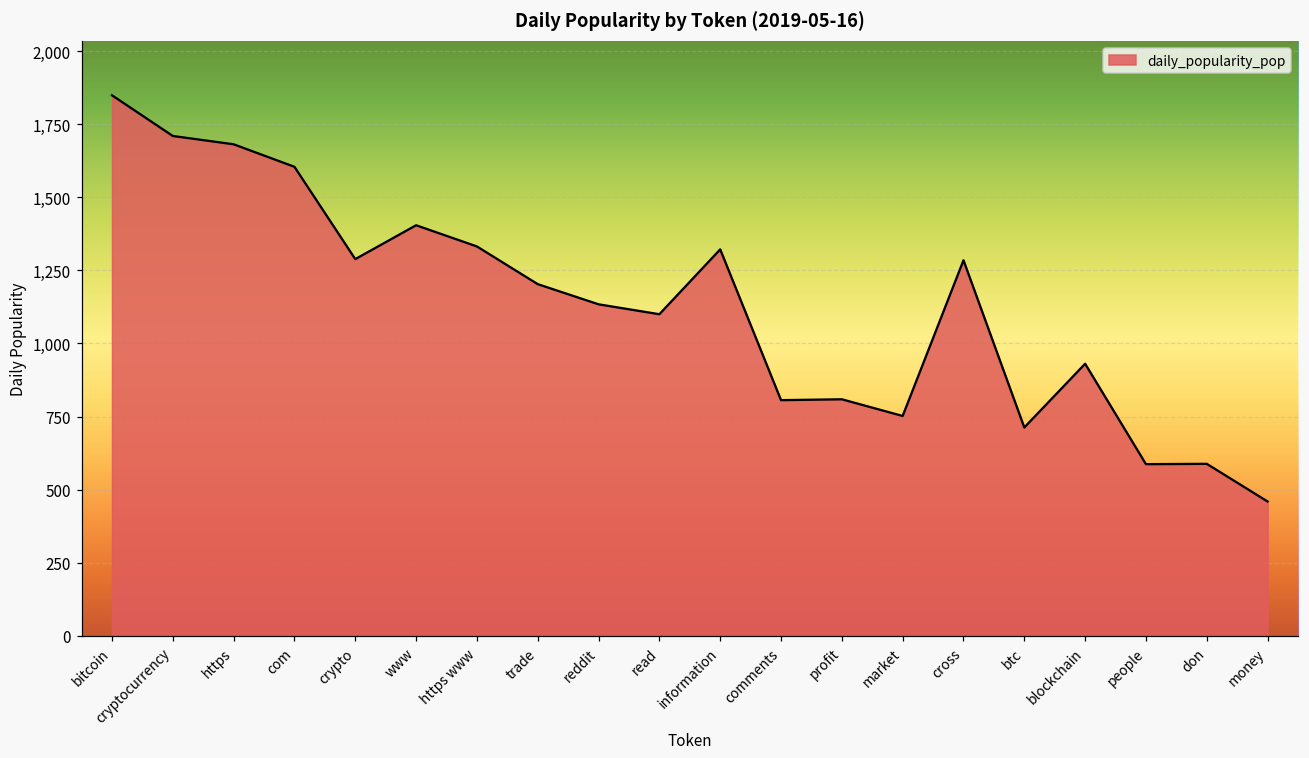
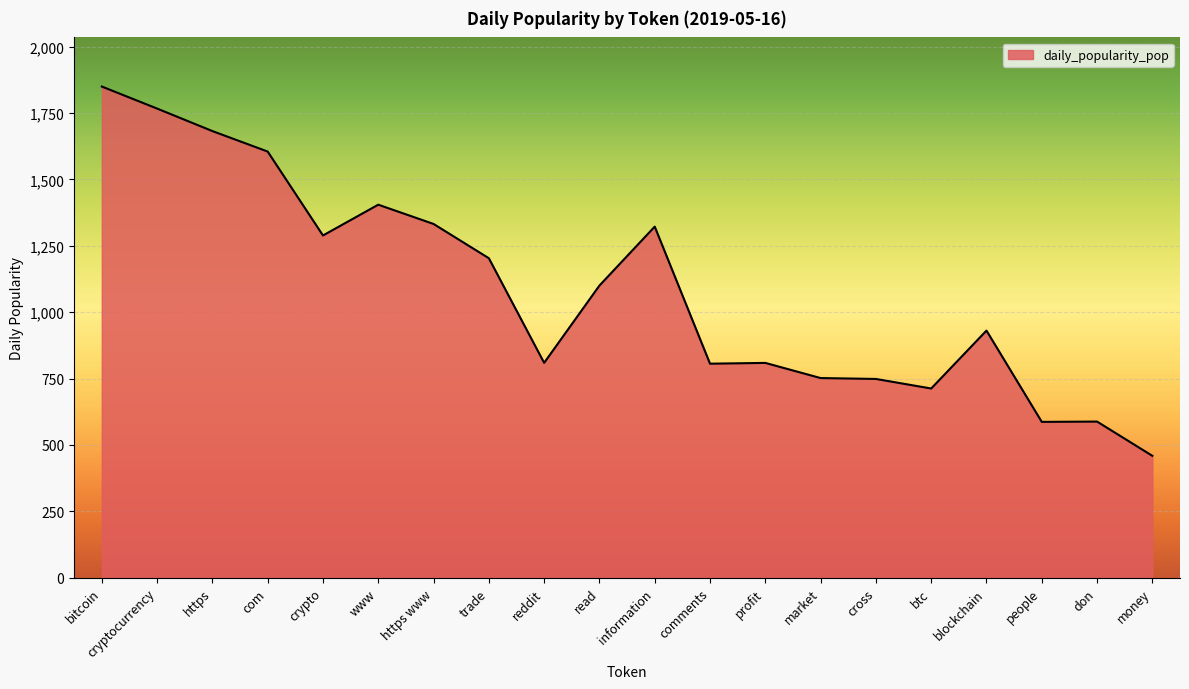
cryptocurrency: 1,710 -> 1,770
reddit: 1,130 -> 810
cross: 1,280 -> 750
